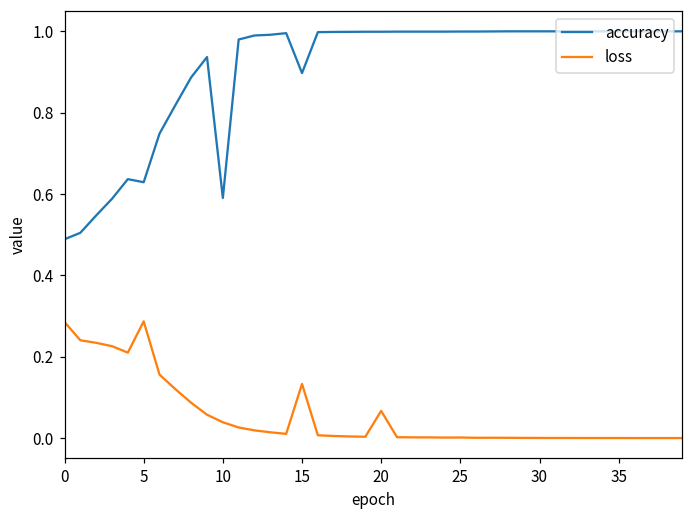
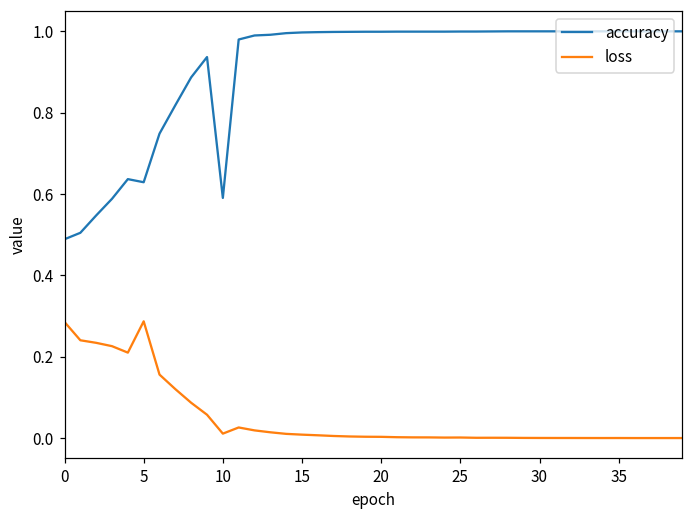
loss, 10: 0.04 -> 0.01
accuracy, 15: 0.90 -> 1.00
loss, 15: 0.13 -> 0.01
loss, 20: 0.07 -> 0.00
